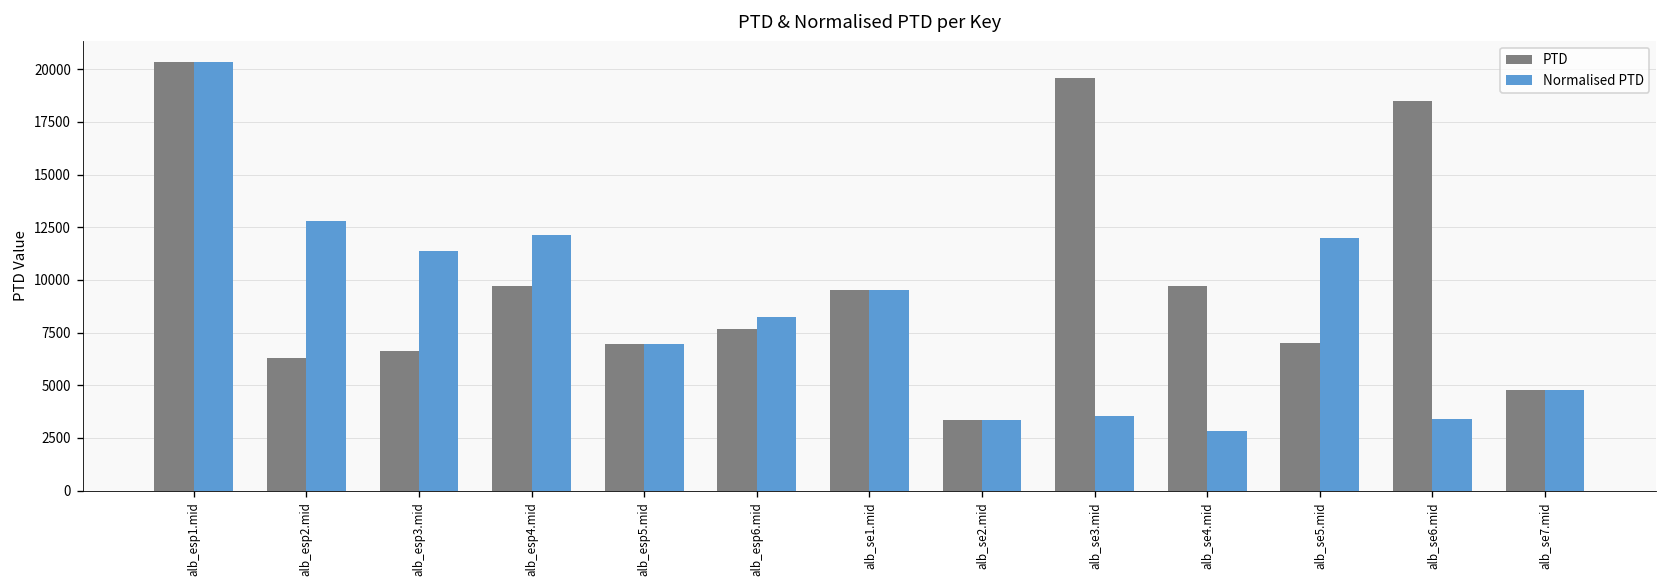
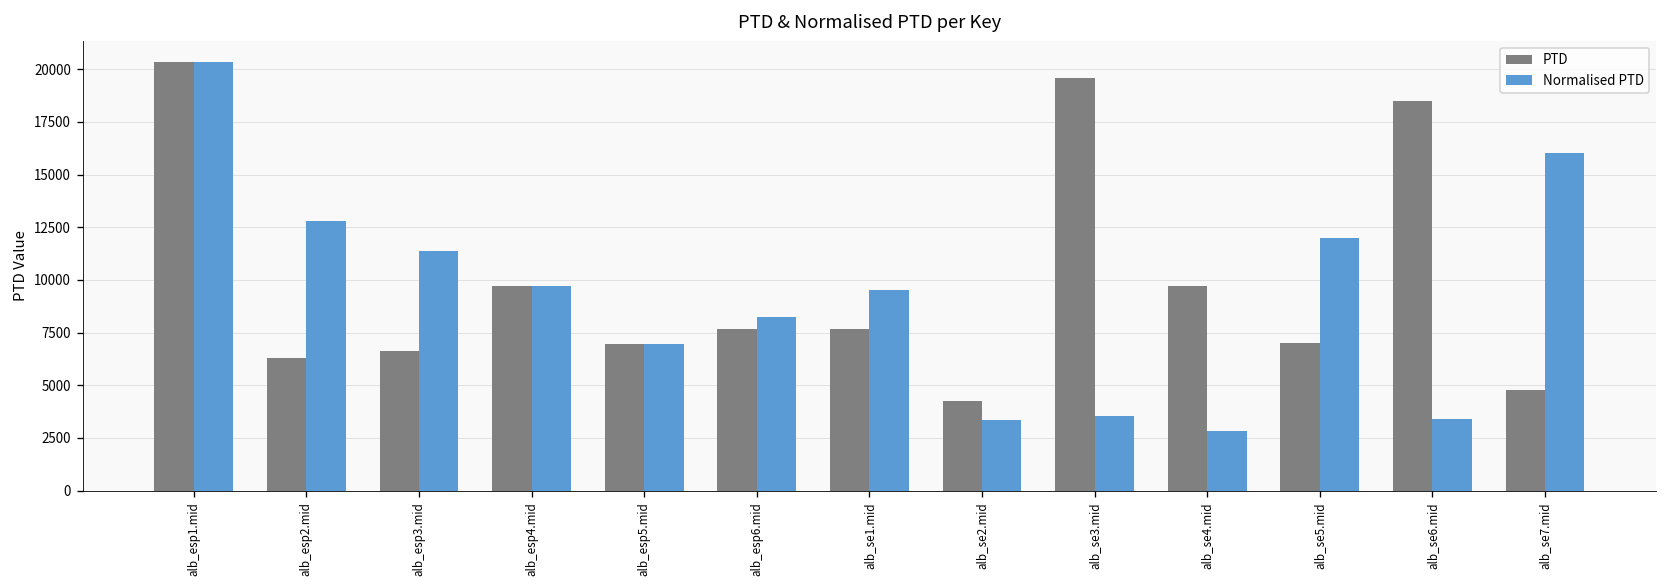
Normalised PTD, alb_esp4.mid: 12100 -> 9700
PTD, alb_se1.mid: 9500 -> 7700
PTD, alb_se2.mid: 3400 -> 4300
Normalised PTD, alb_se7.mid: 4800 -> 16000
